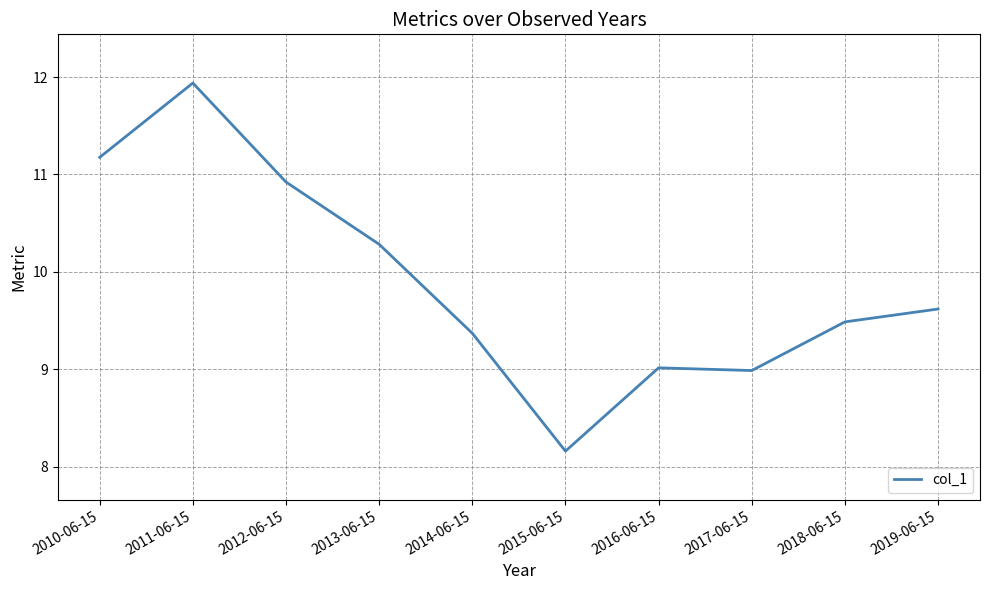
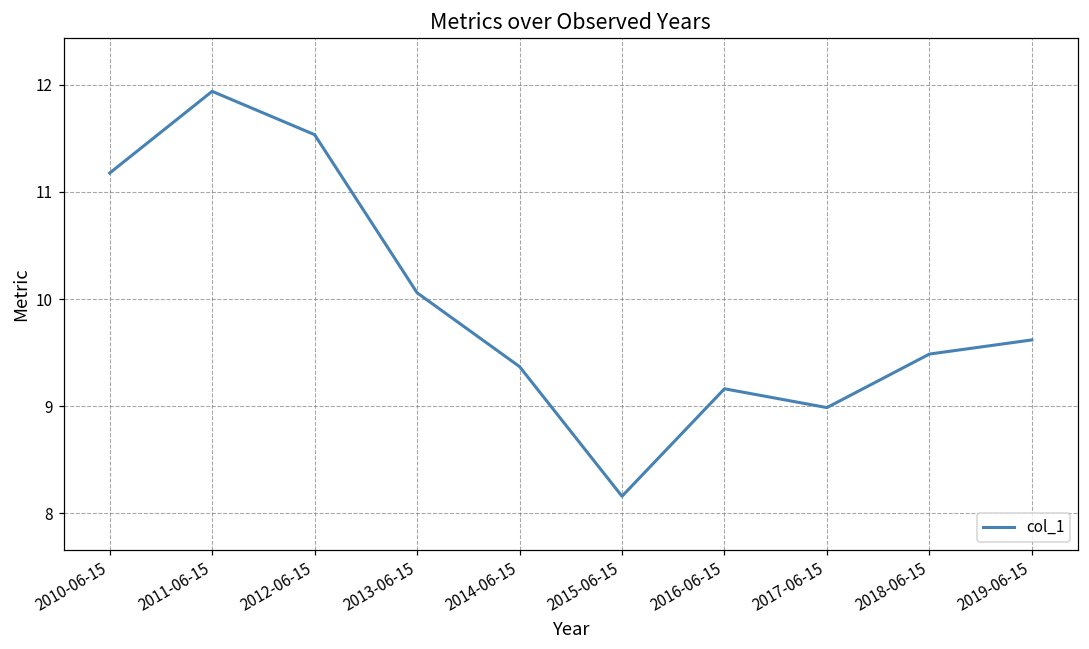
2012-06-15: 10.9 -> 11.5
2013-06-15: 10.3 -> 10.1
2016-06-15: 9.0 -> 9.2
